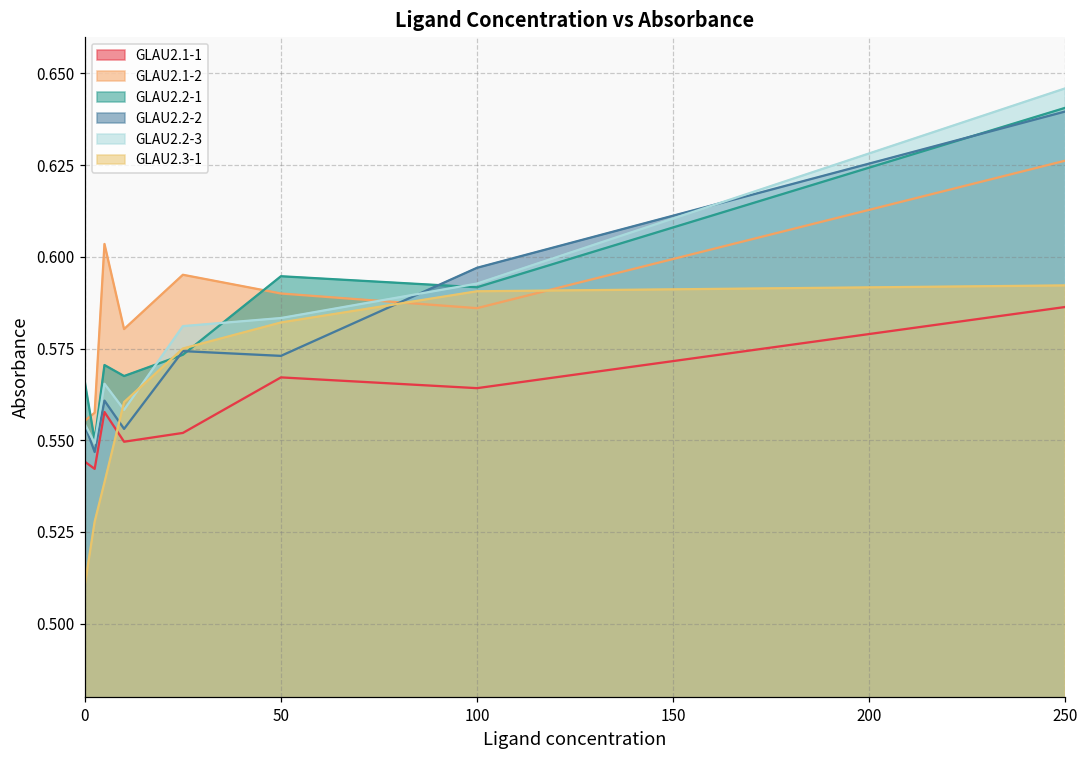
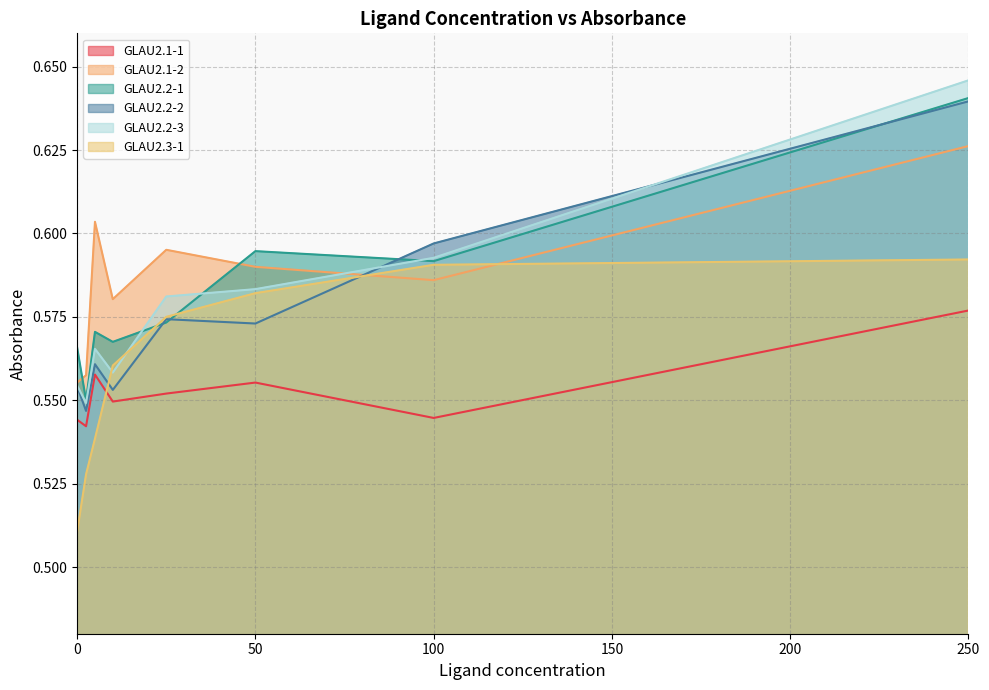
GLAU2.1-1, 50: 0.567 -> 0.555
GLAU2.1-1, 100: 0.564 -> 0.545
GLAU2.1-1, 250: 0.586 -> 0.577
